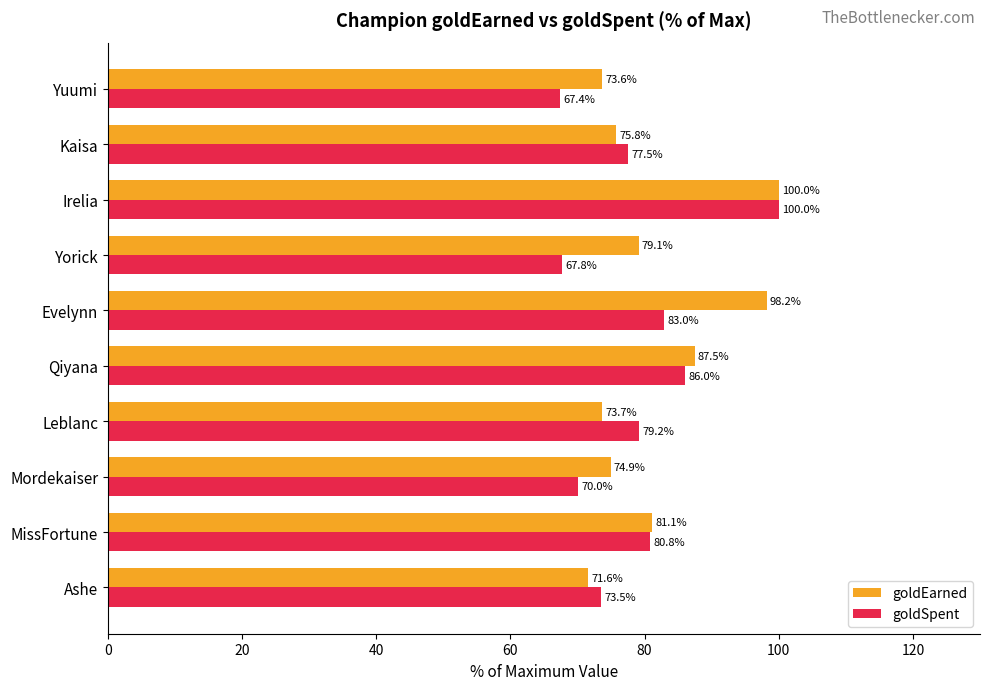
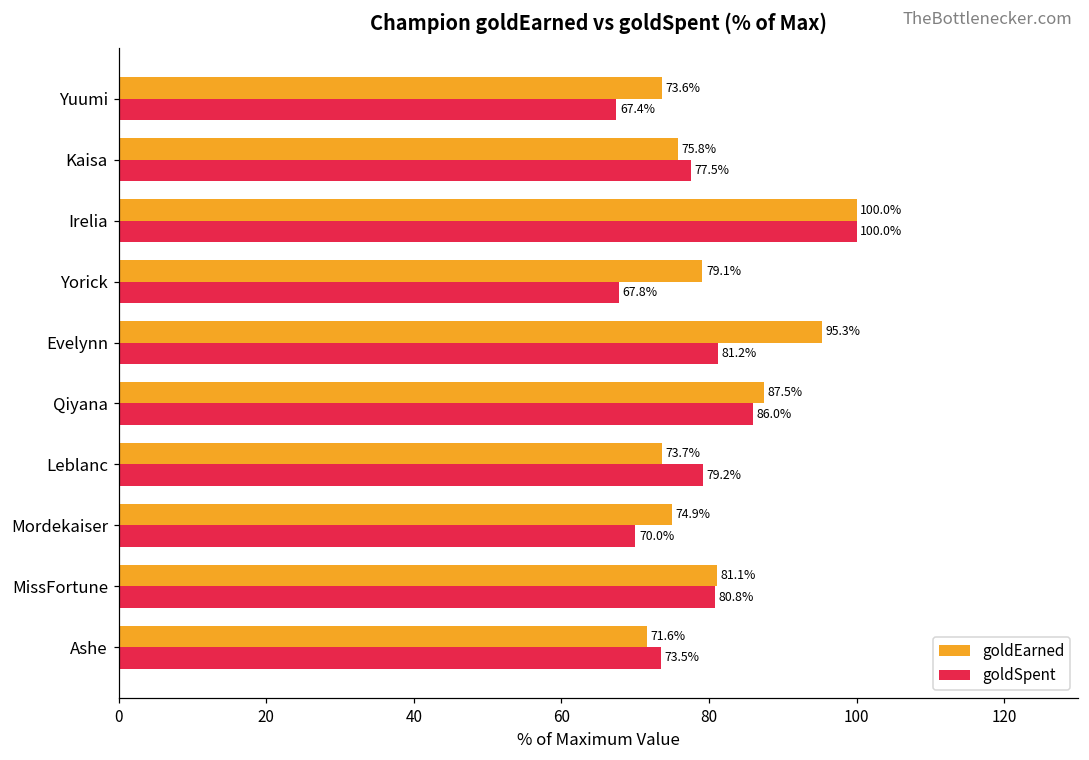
goldEarned, Evelynn: 98.2% -> 95.3%
goldSpent, Evelynn: 83.0% -> 81.2%
